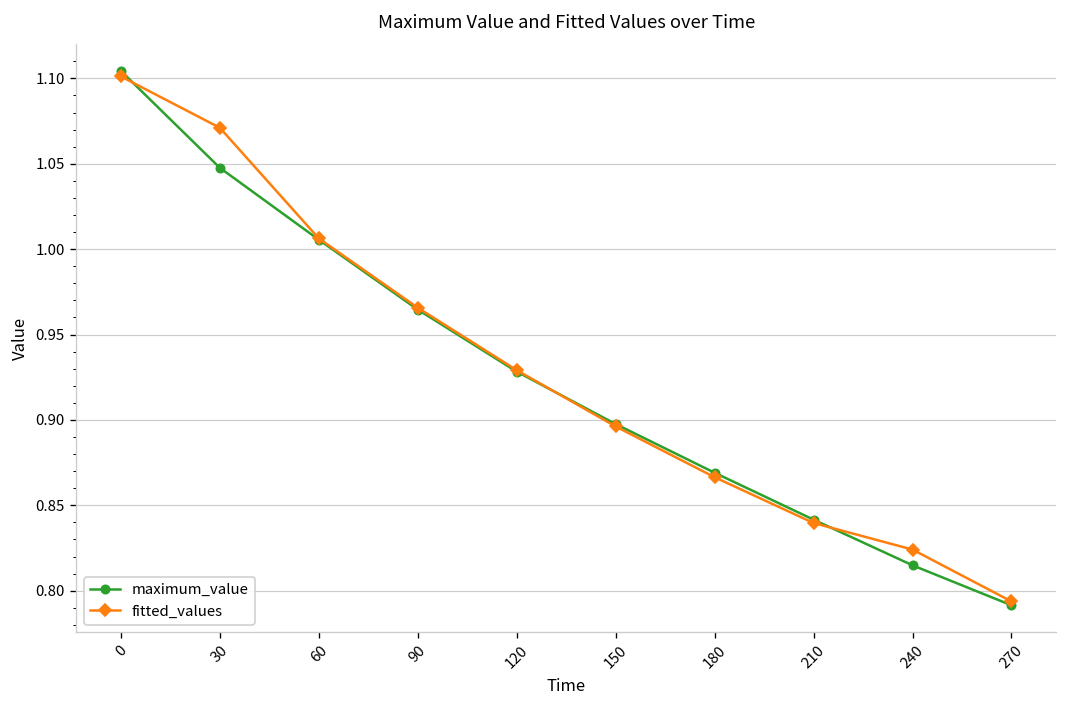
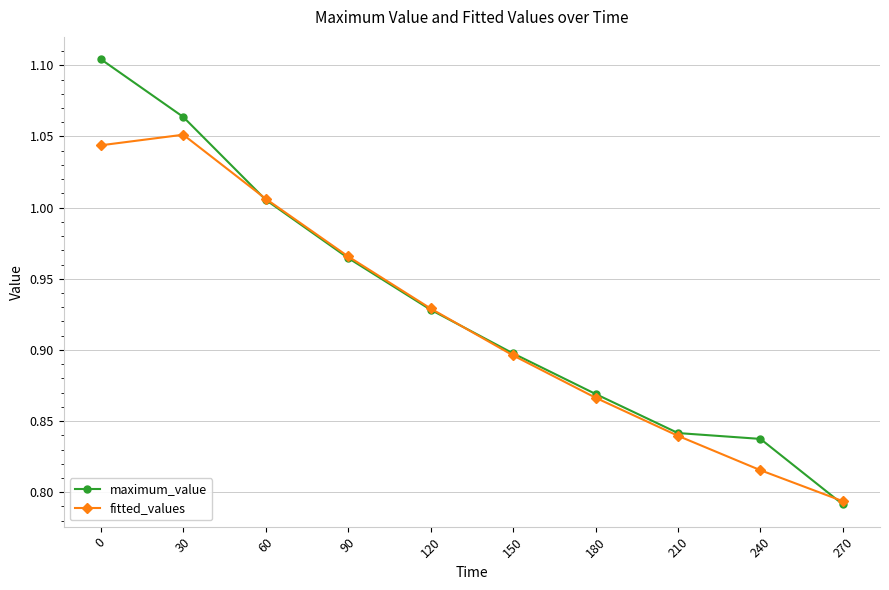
fitted_values, 0: 1.101 -> 1.044
maximum_value, 30: 1.048 -> 1.064
fitted_values, 30: 1.071 -> 1.051
maximum_value, 240: 0.815 -> 0.837
fitted_values, 240: 0.824 -> 0.815
